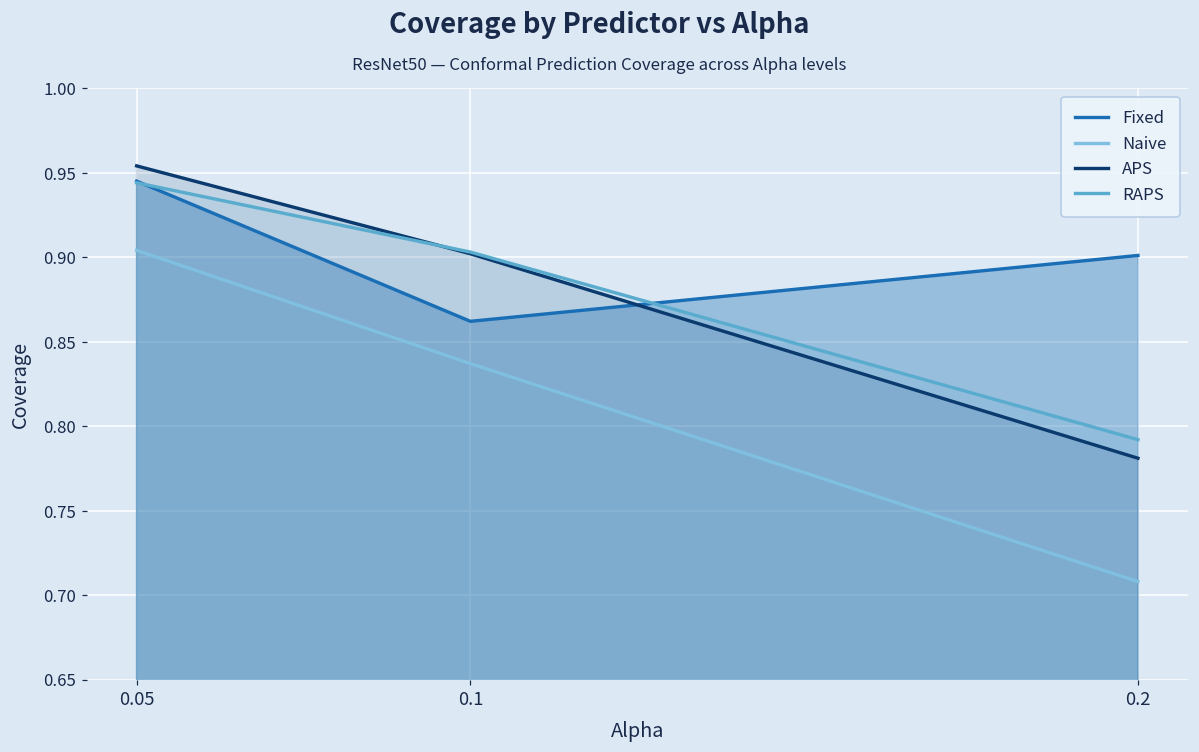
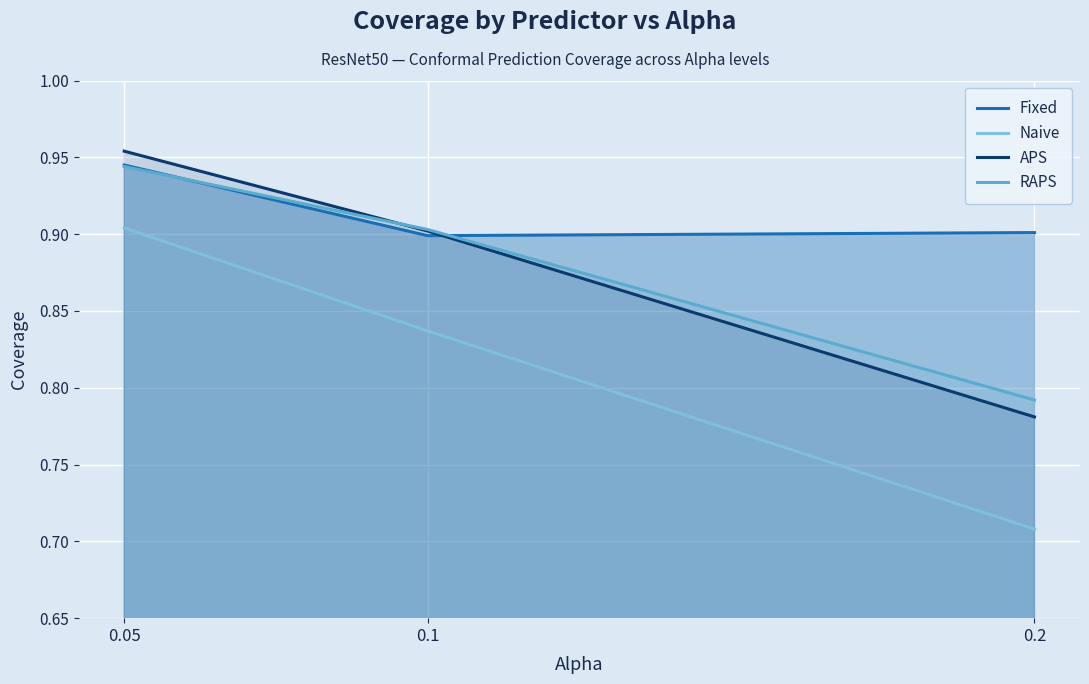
Fixed, 0.1: 0.862 -> 0.899
